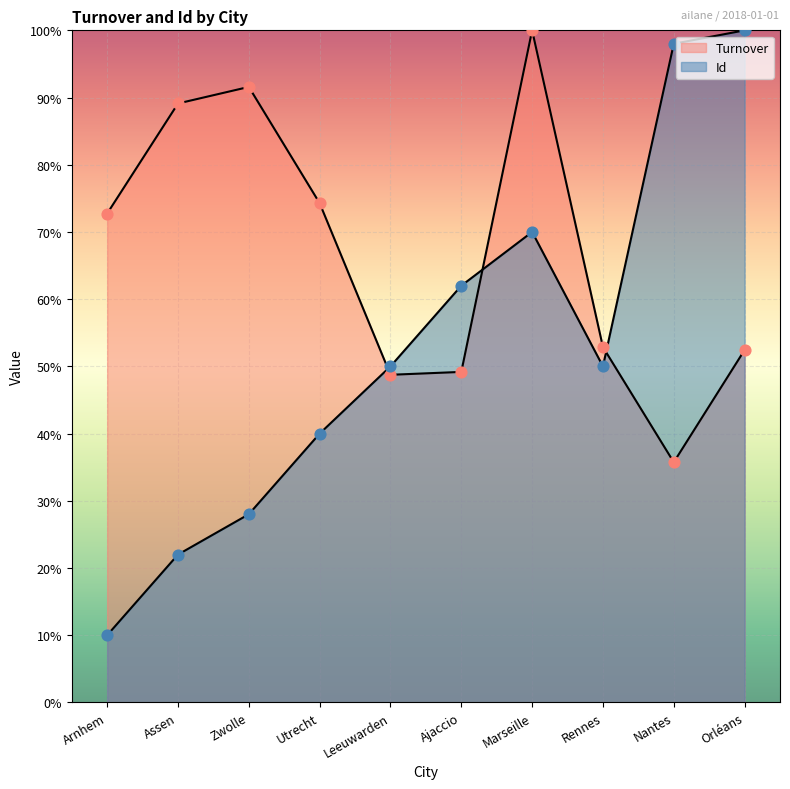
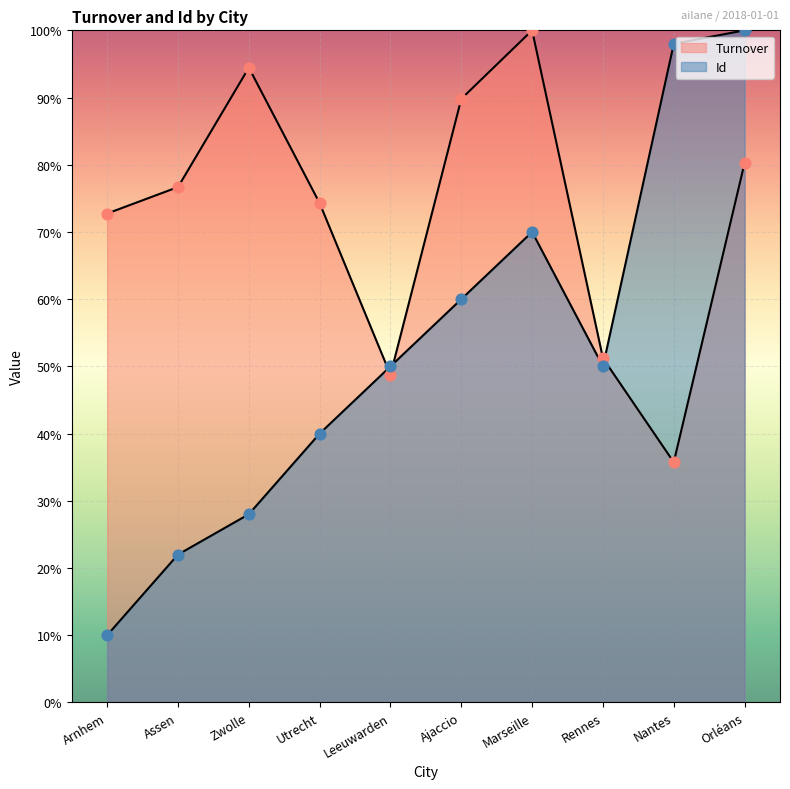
Turnover, Assen: 89% -> 77%
Turnover, Zwolle: 92% -> 94%
Turnover, Ajaccio: 49% -> 90%
Id, Ajaccio: 62% -> 60%
Turnover, Rennes: 53% -> 51%
Turnover, Orléans: 52% -> 80%
